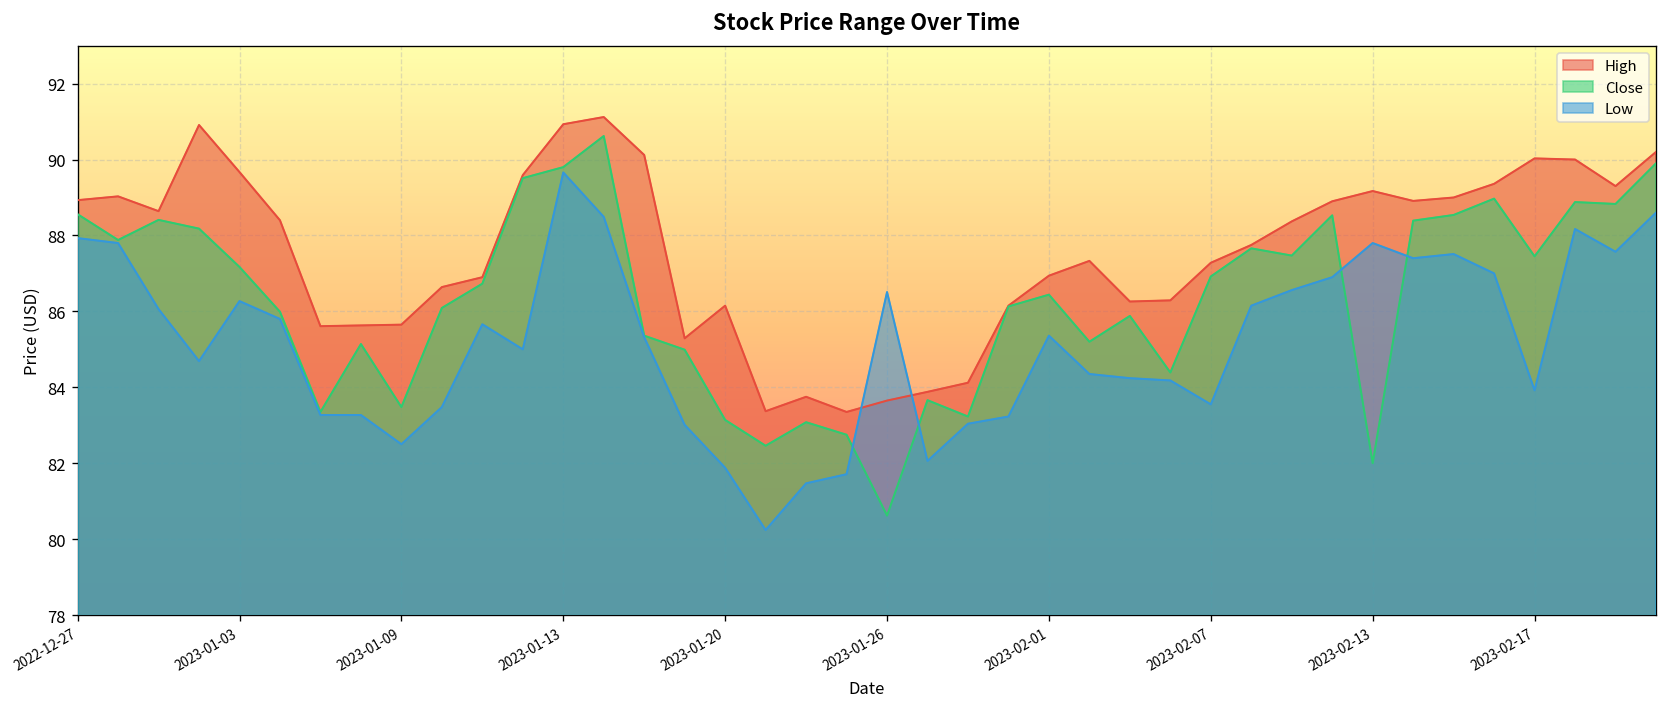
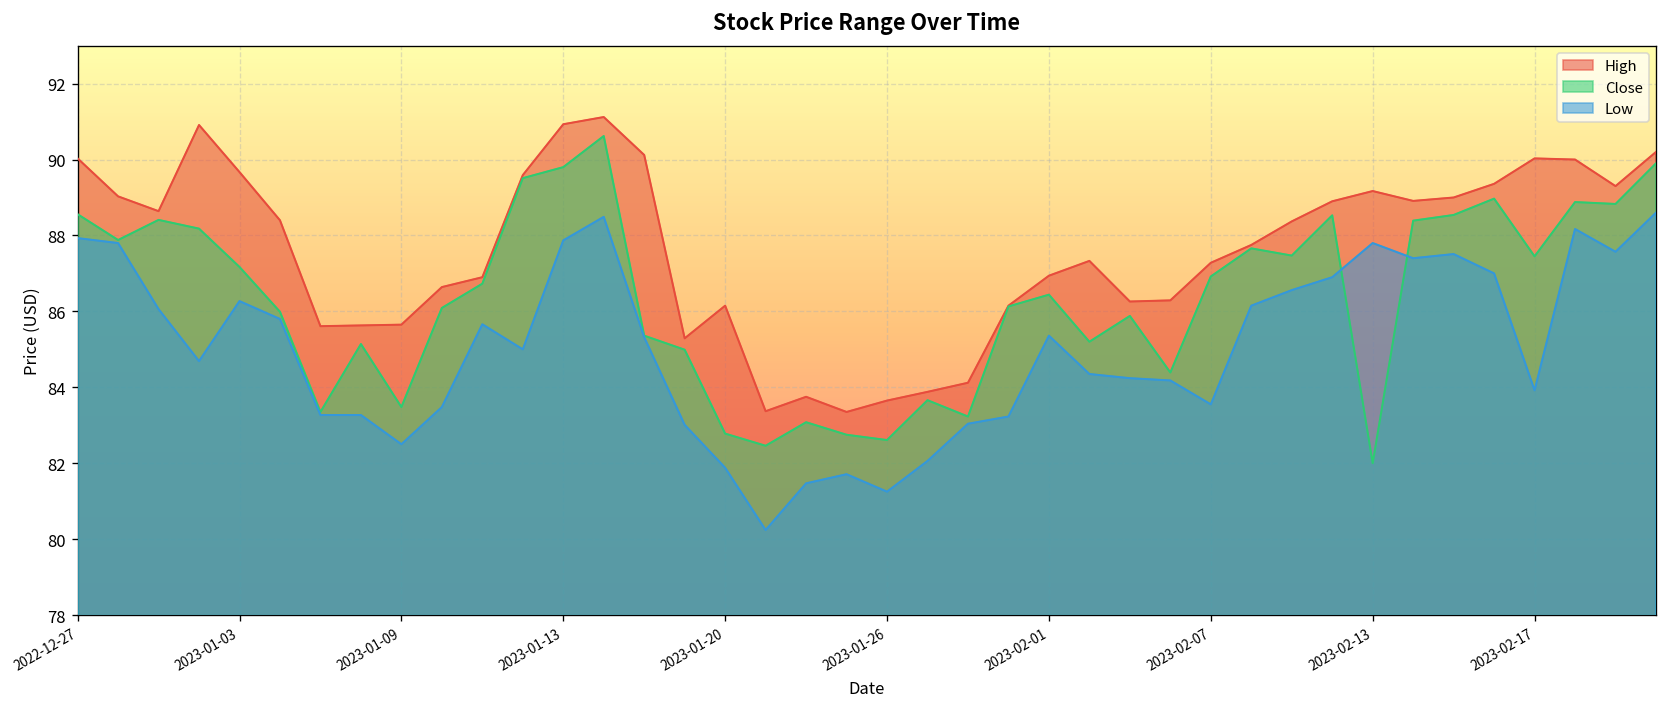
High, 2022-12-27: 88.9 -> 90.0
Low, 2023-01-13: 89.7 -> 87.9
Close, 2023-01-20: 83.1 -> 82.8
Close, 2023-01-26: 80.6 -> 82.6
Low, 2023-01-26: 86.5 -> 81.3
